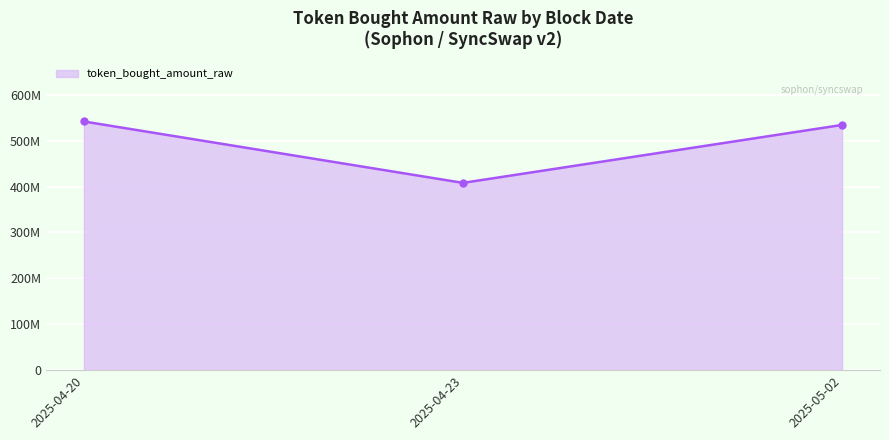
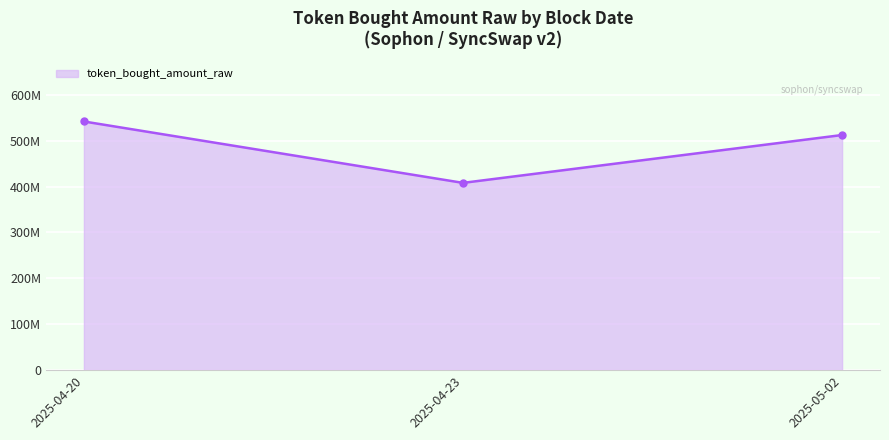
2025-05-02: 530000000 -> 510000000
